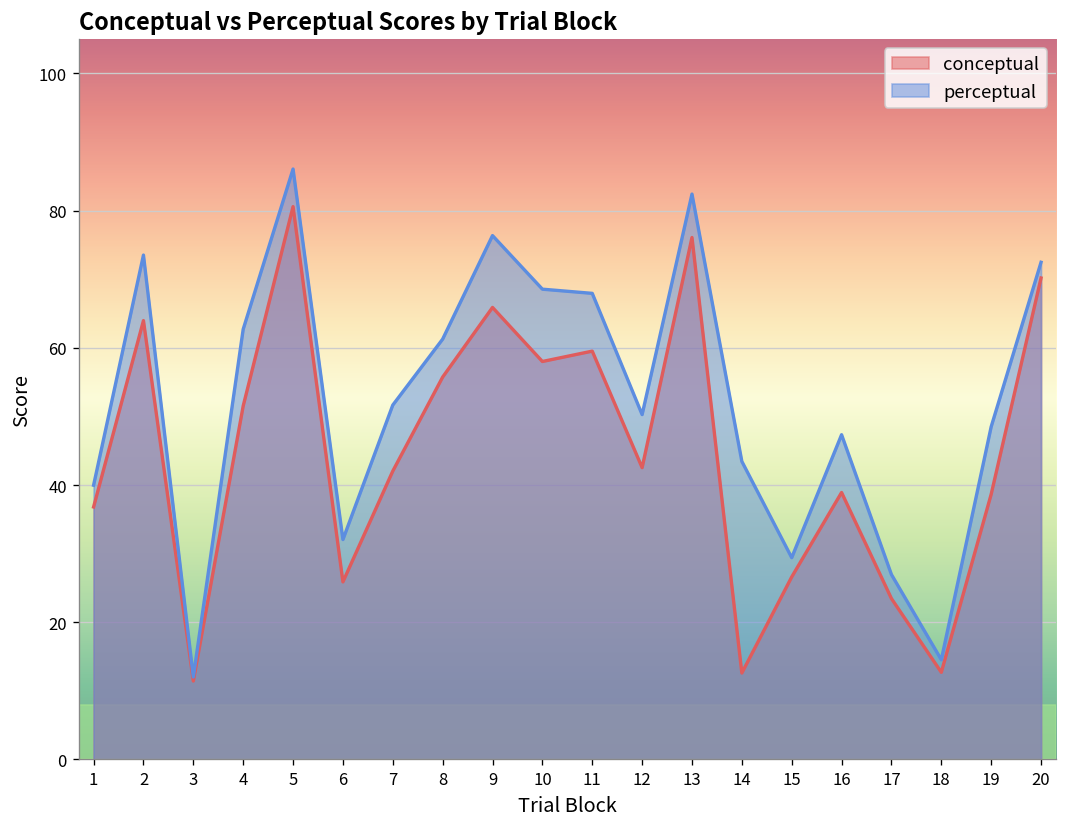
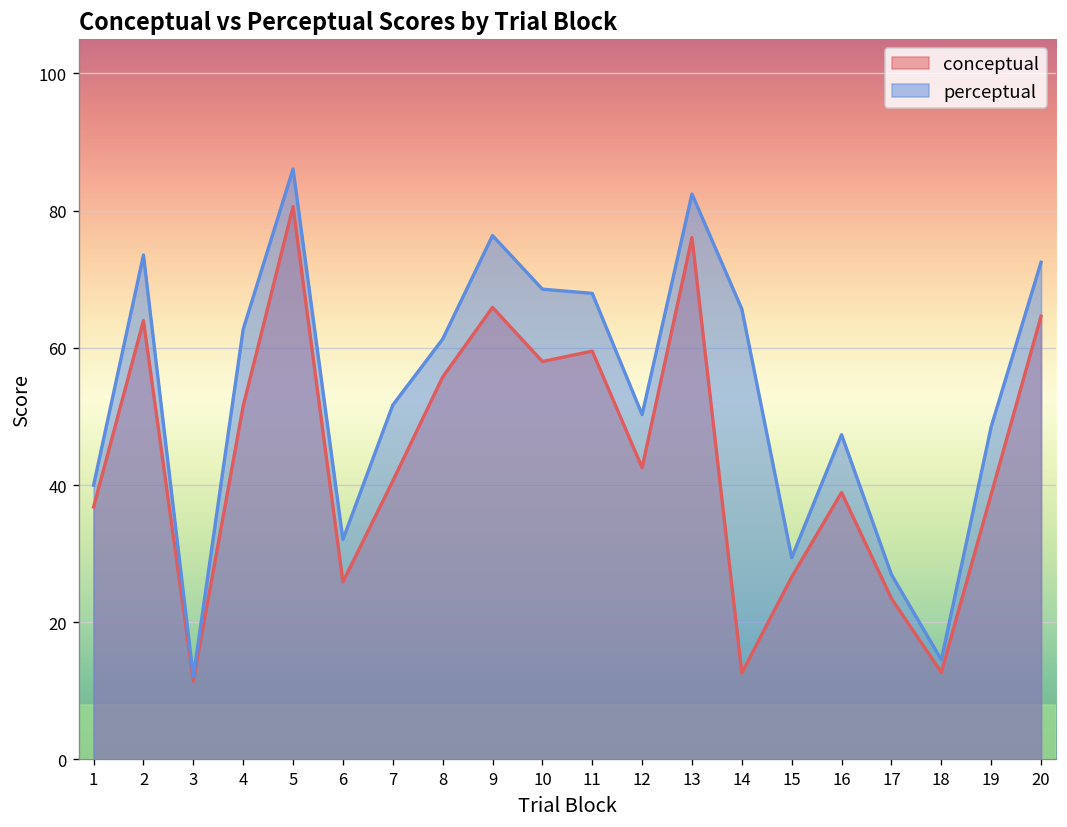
conceptual, 7: 42 -> 41
perceptual, 14: 43 -> 66
conceptual, 20: 70 -> 65
